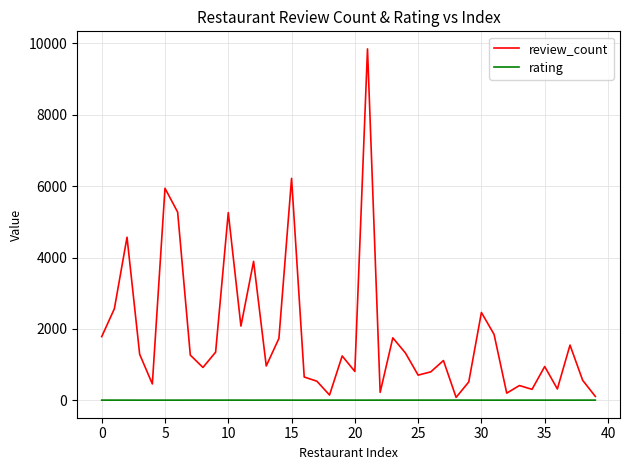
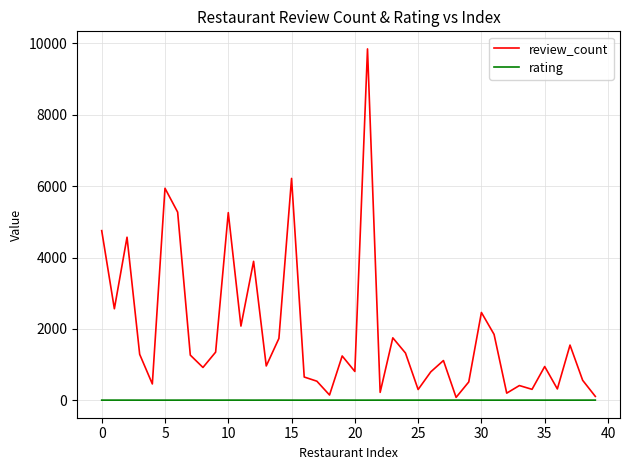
review_count, 0: 1800 -> 4800
review_count, 25: 700 -> 300
